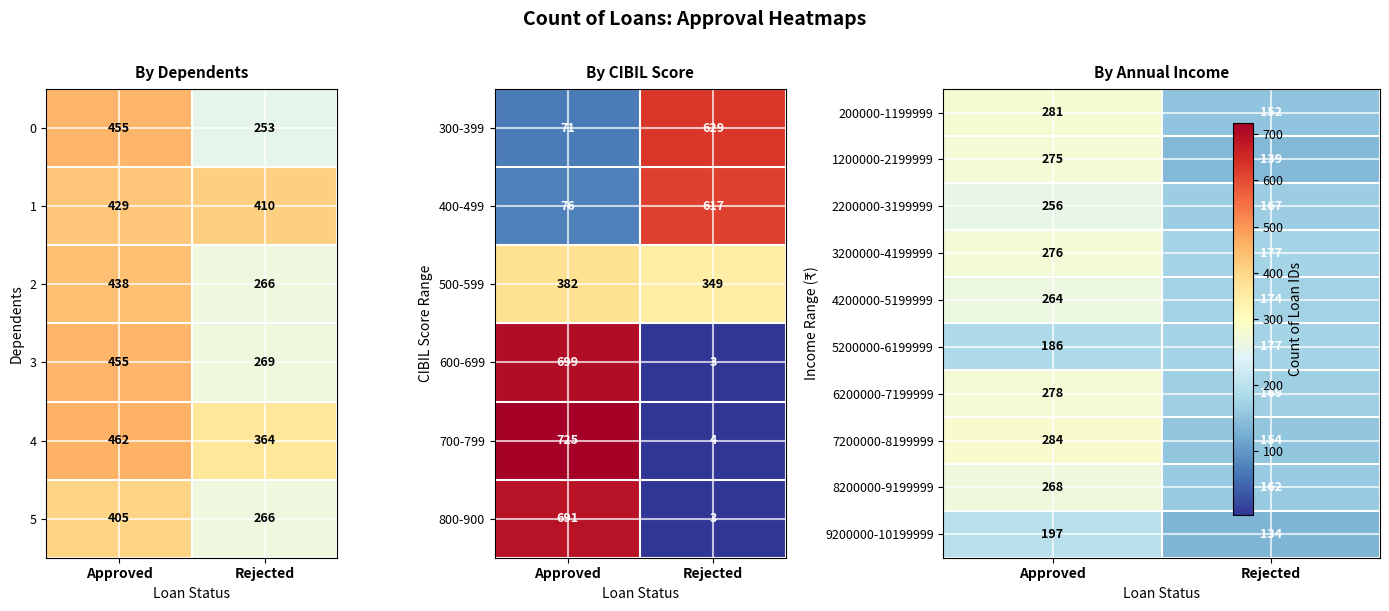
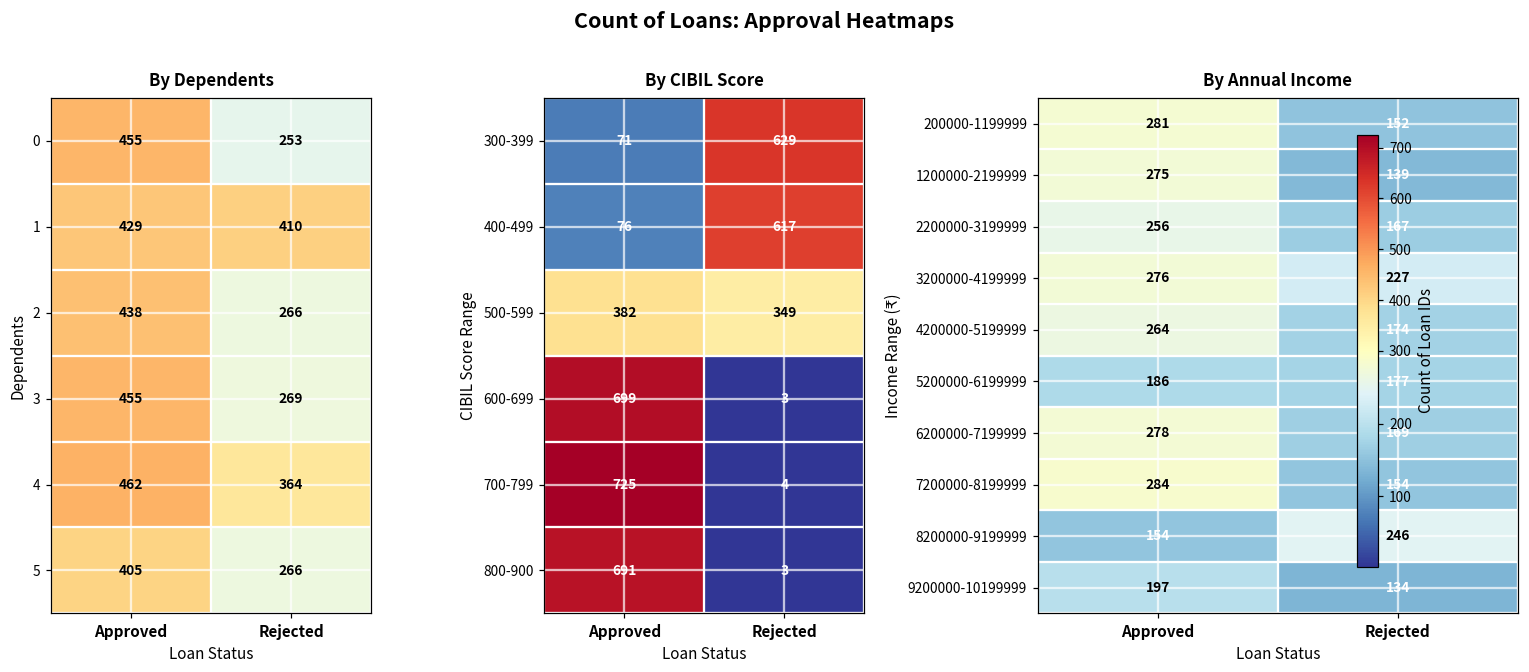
By Annual Income, 3200000-4199999, Rejected: 177 -> 227
By Annual Income, 8200000-9199999, Approved: 268 -> 154
By Annual Income, 8200000-9199999, Rejected: 162 -> 246
